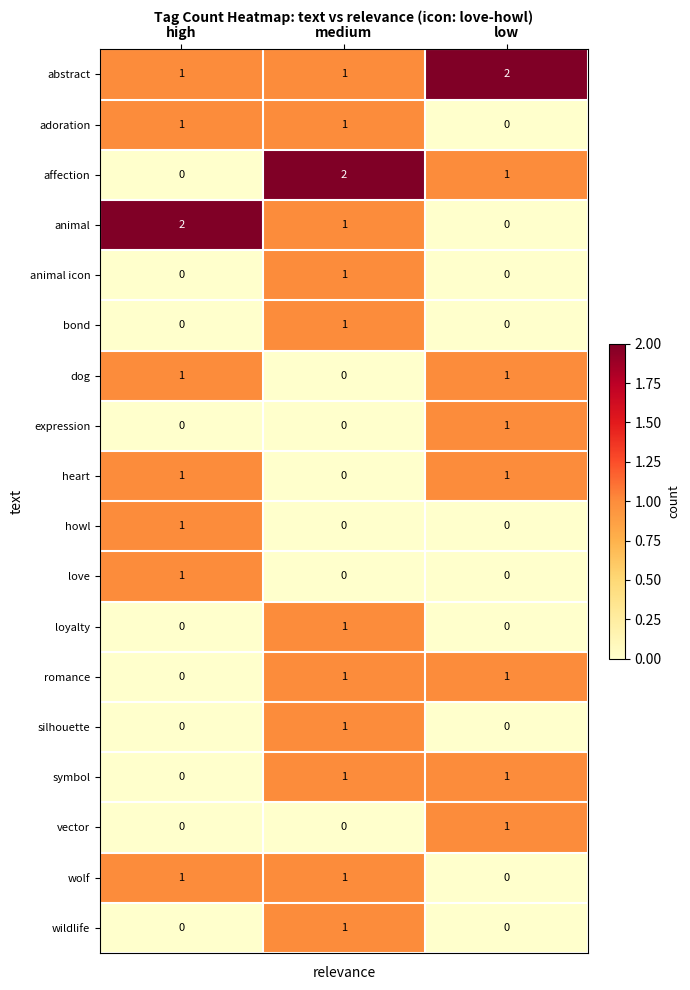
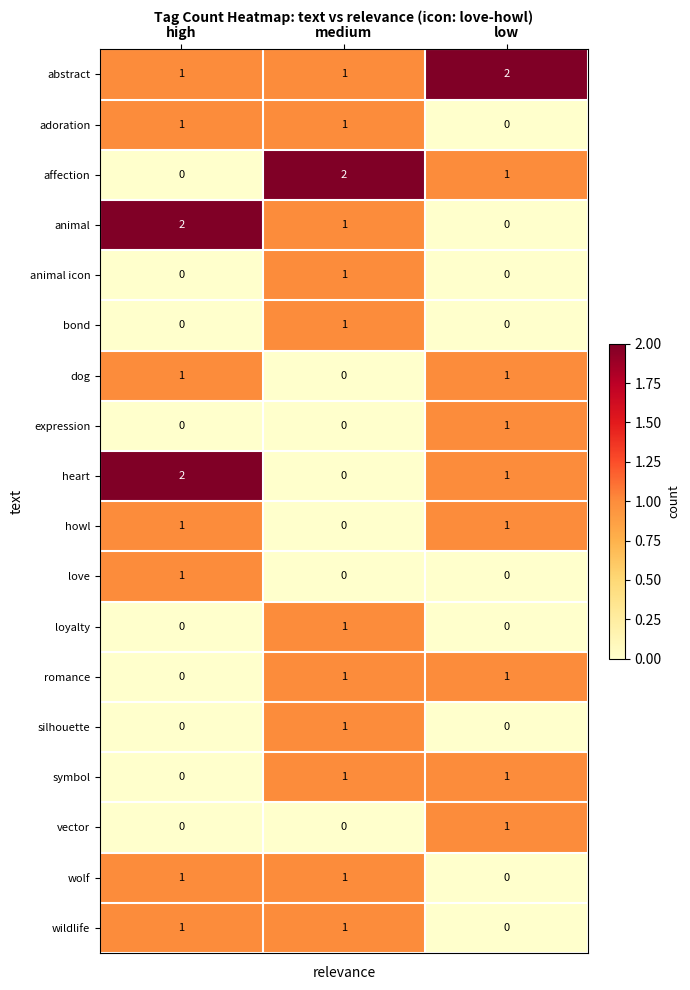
heart, high: 1 -> 2
howl, low: 0 -> 1
wildlife, high: 0 -> 1
